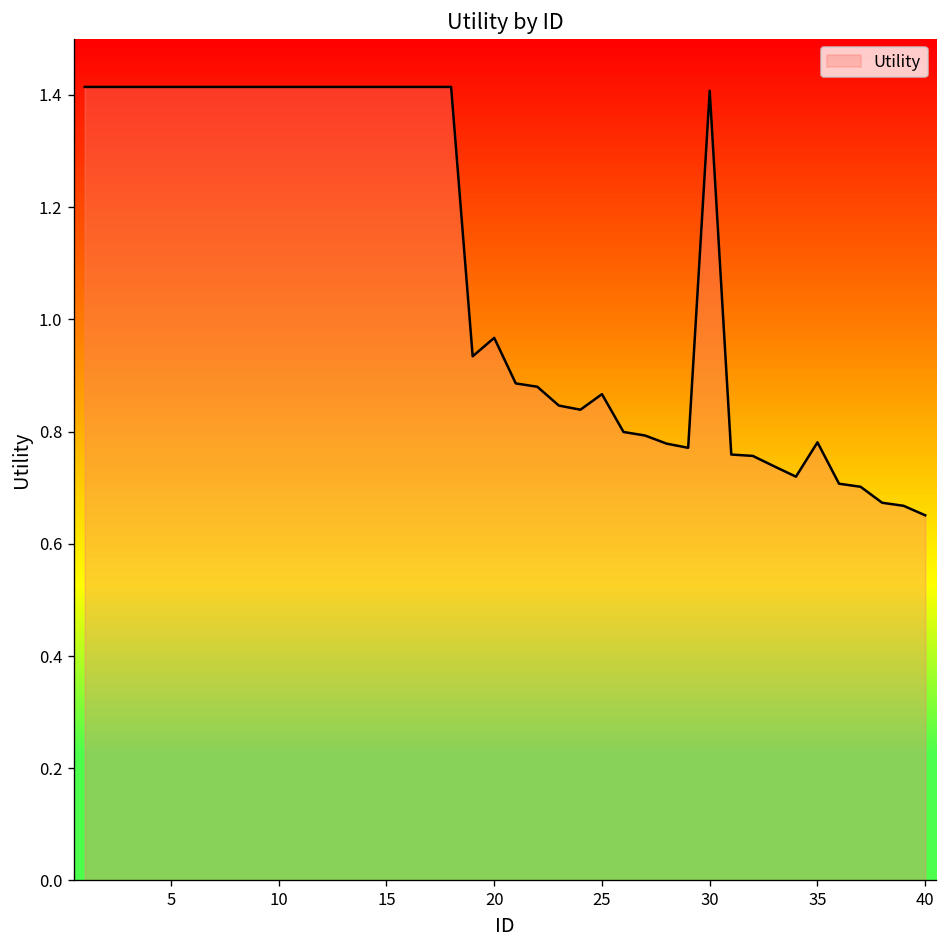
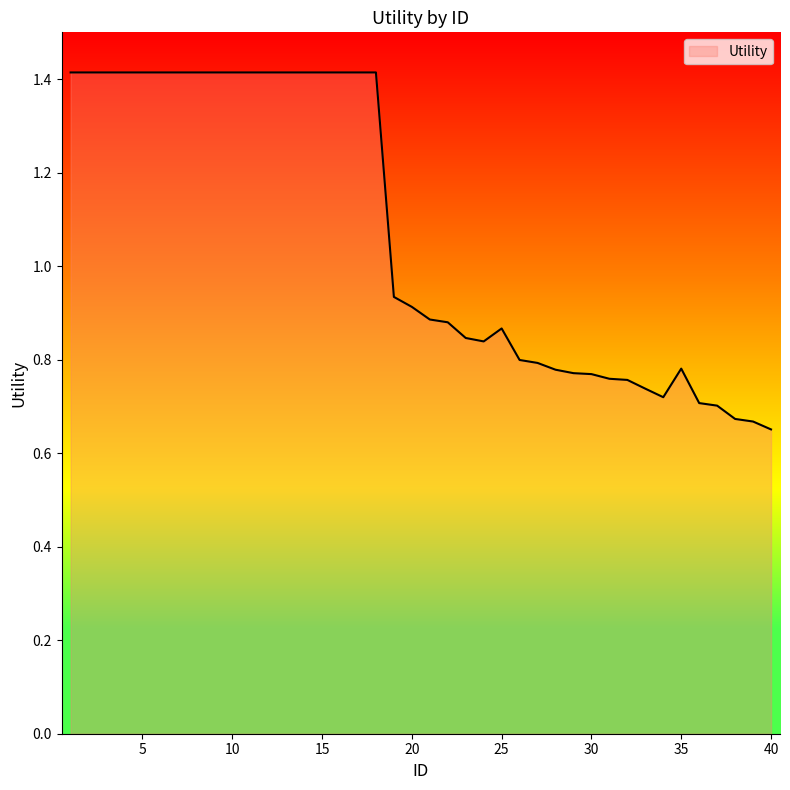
20: 0.97 -> 0.91
30: 1.41 -> 0.77
